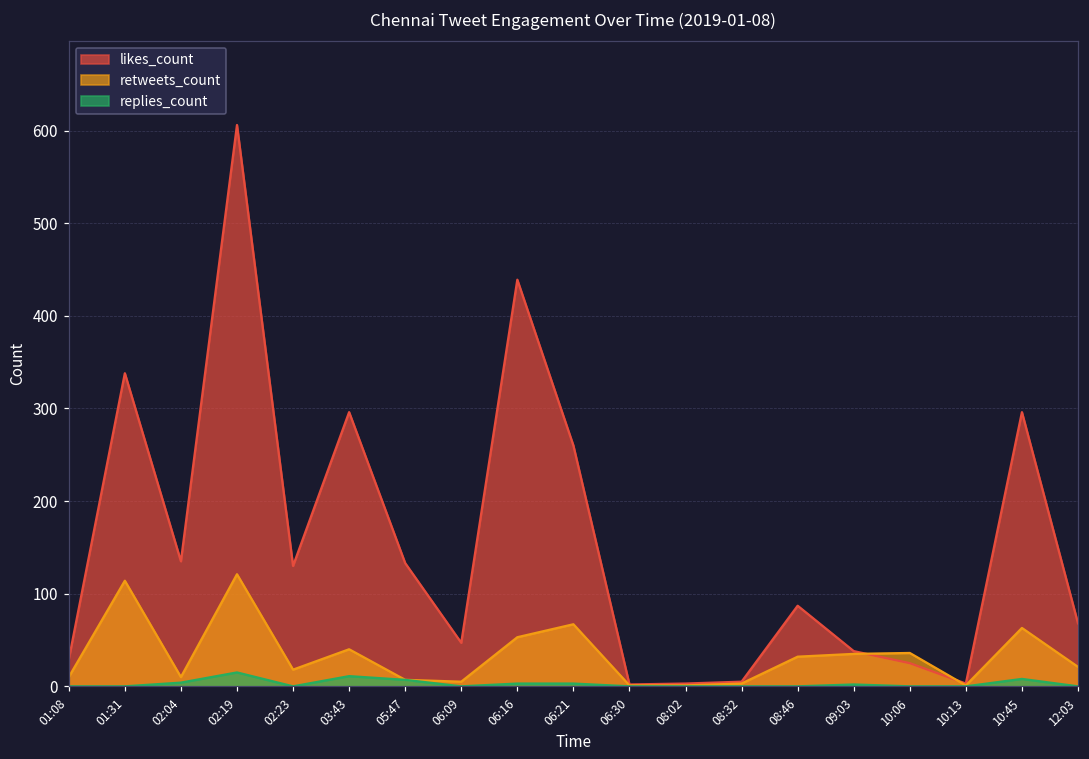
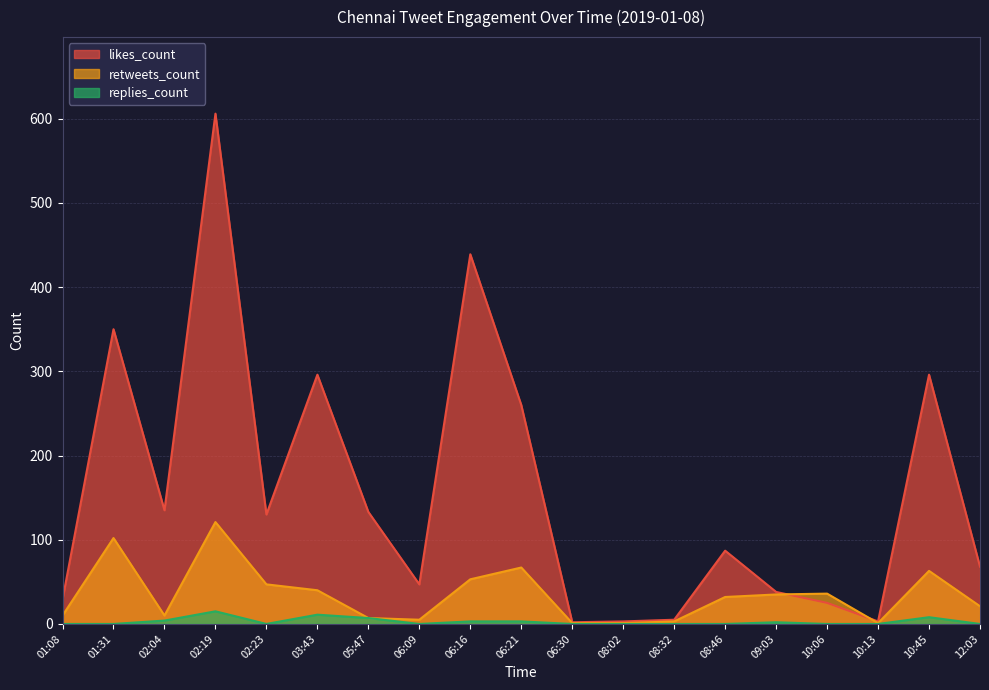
likes_count, 01:31: 340 -> 350
retweets_count, 01:31: 110 -> 100
retweets_count, 02:23: 20 -> 50
